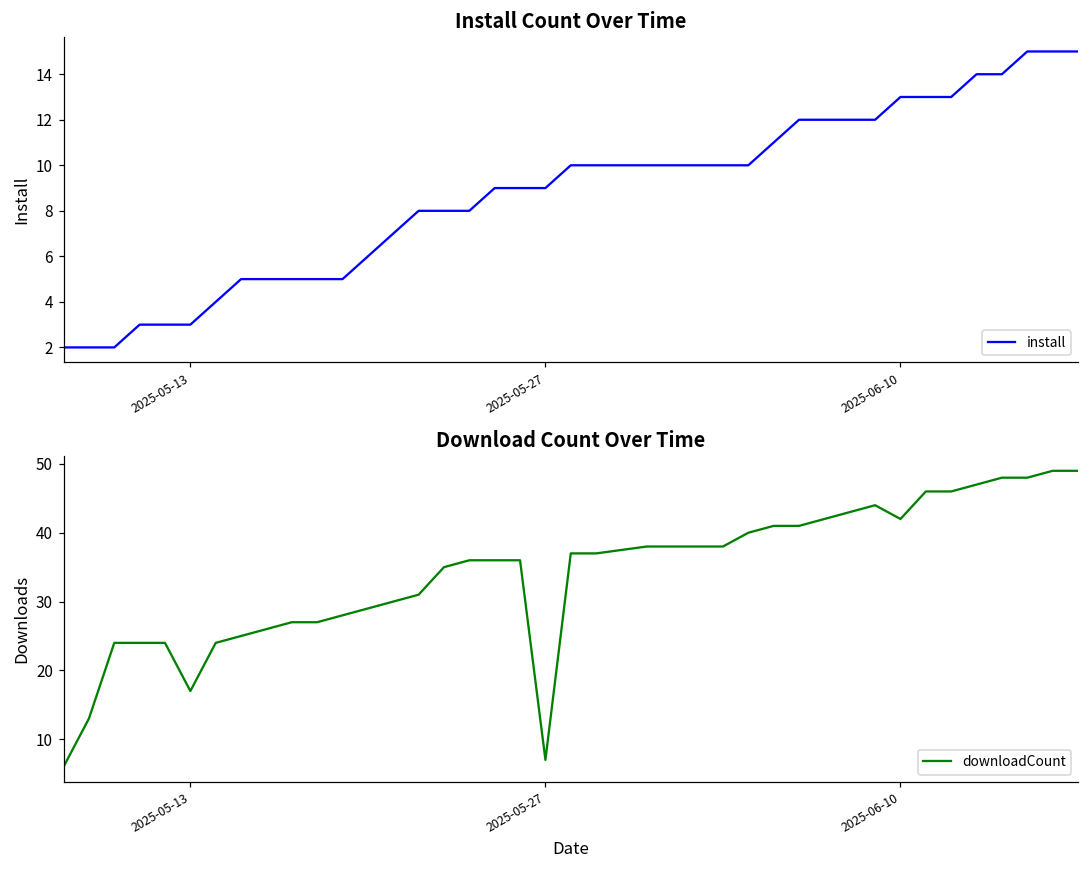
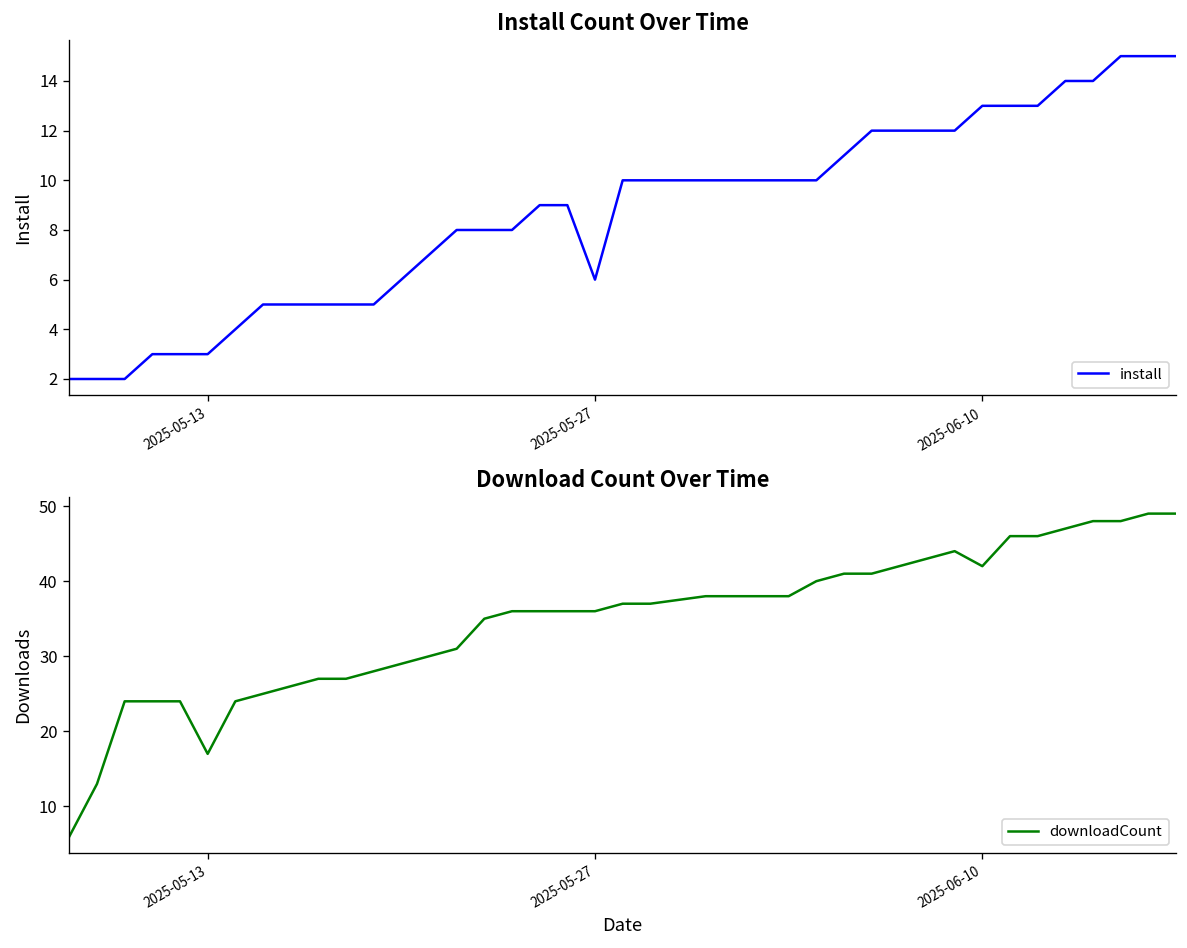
Install Count Over Time, 2025-05-27: 9 -> 6
Download Count Over Time, 2025-05-27: 7 -> 36
